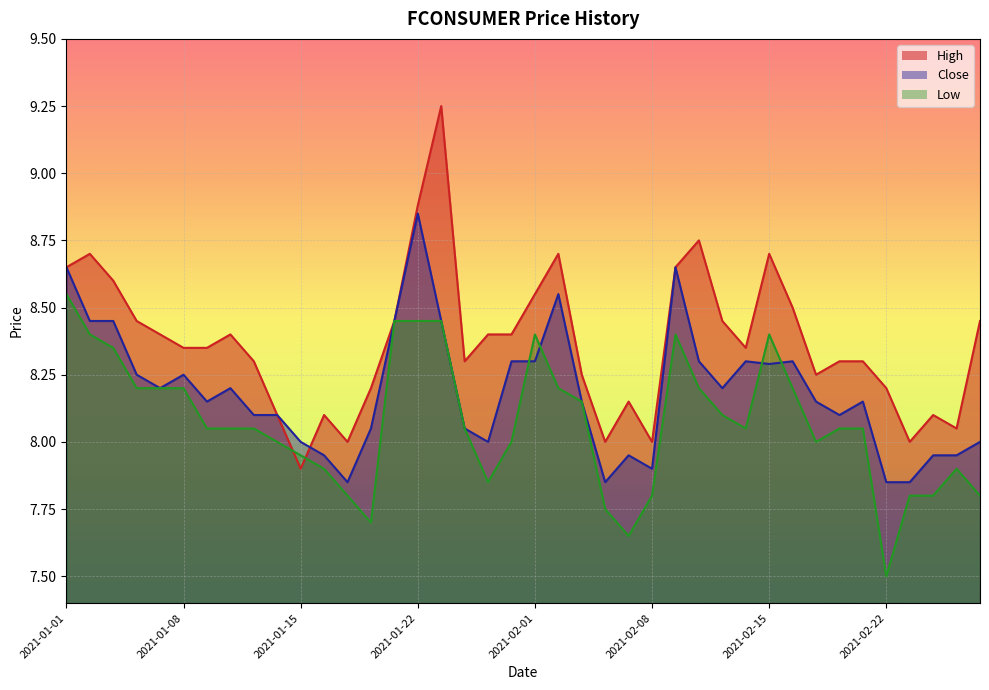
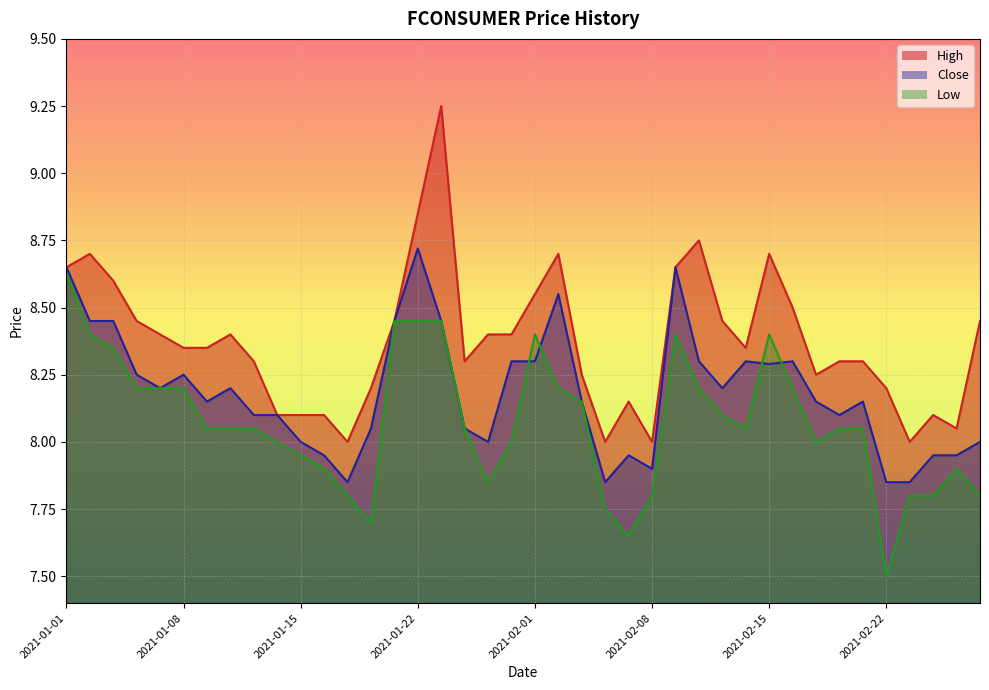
Low, 2021-01-01: 8.55 -> 8.63
High, 2021-01-15: 7.9 -> 8.1
High, 2021-01-22: 8.88 -> 8.85
Close, 2021-01-22: 8.85 -> 8.72
